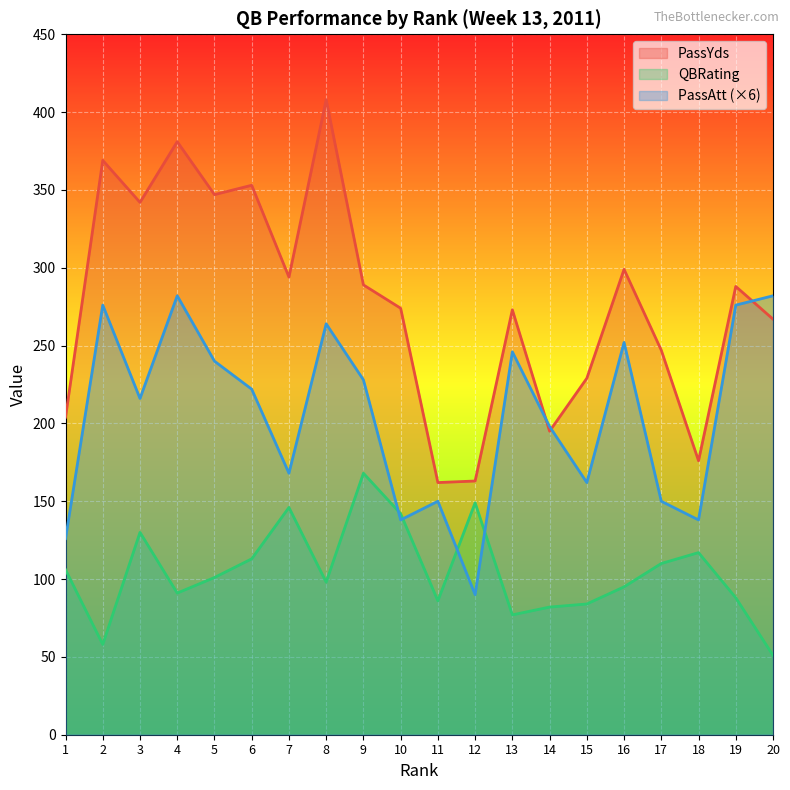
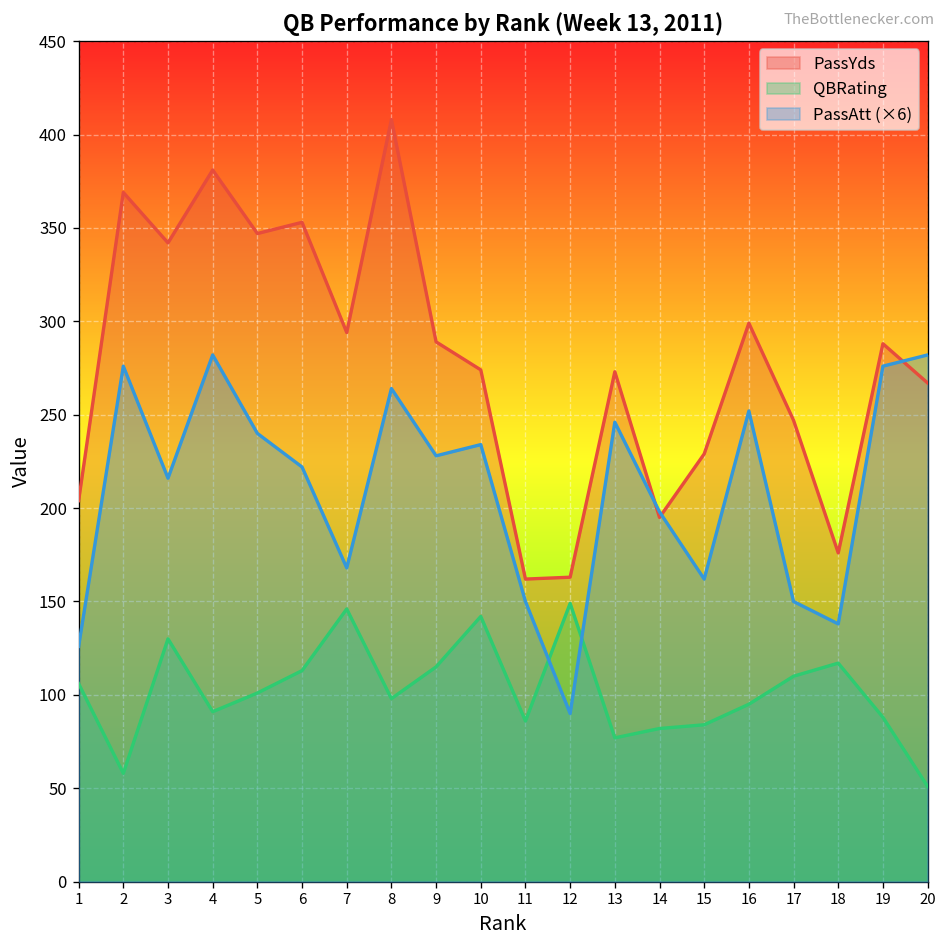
QBRating, 9: 168 -> 115
PassAtt (×6), 10: 138 -> 234
